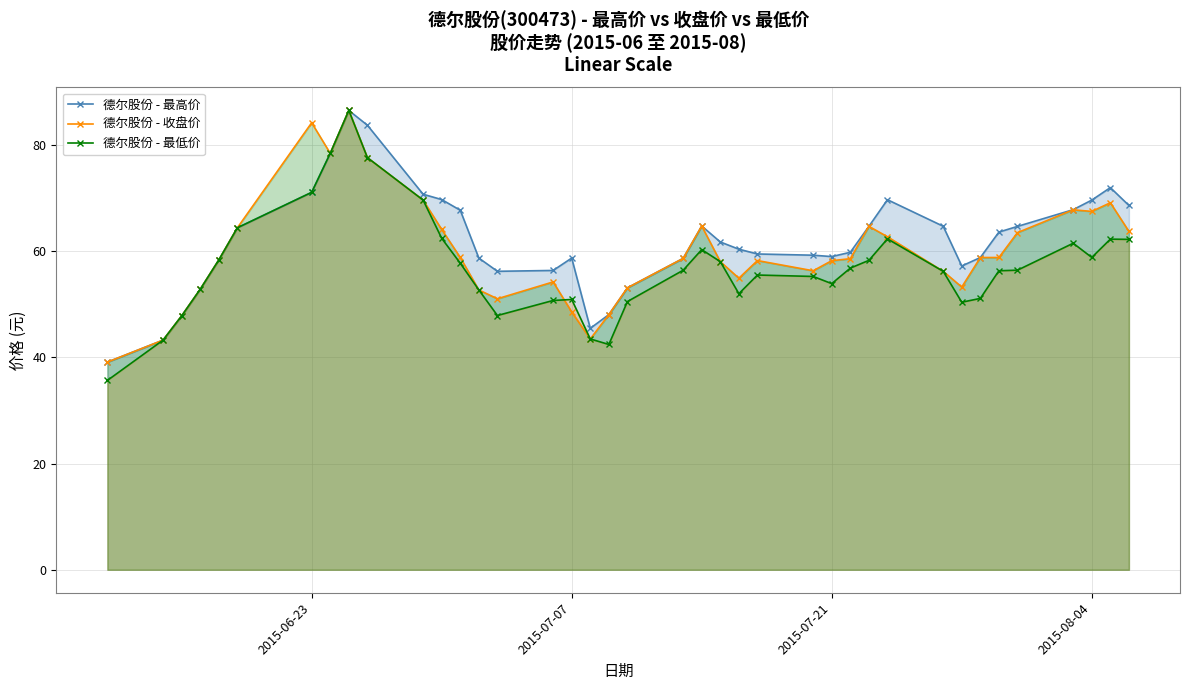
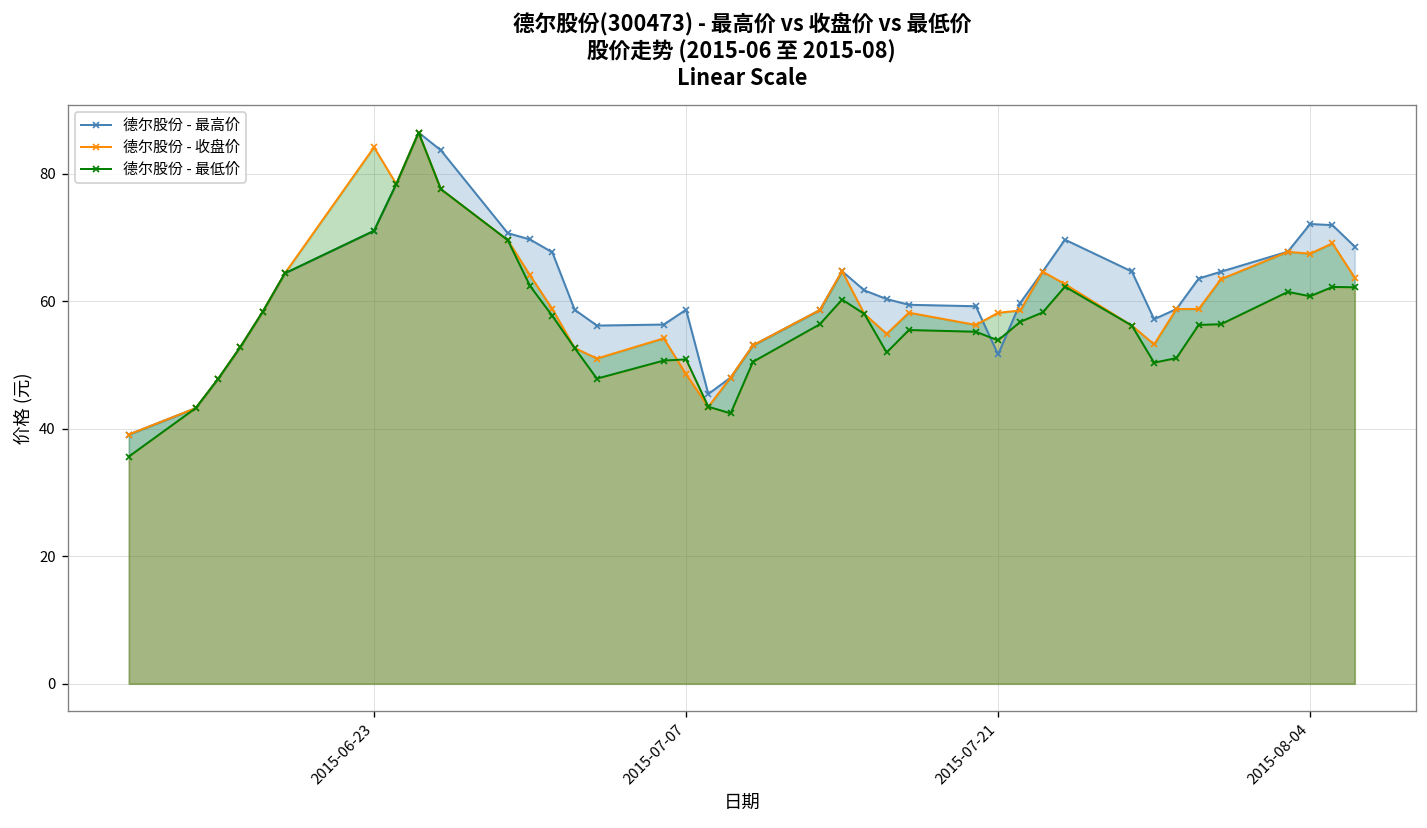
德尔股份 - 最高价, 2015-07-21: 59 -> 52
德尔股份 - 最高价, 2015-08-04: 70 -> 72
德尔股份 - 最低价, 2015-08-04: 59 -> 61
